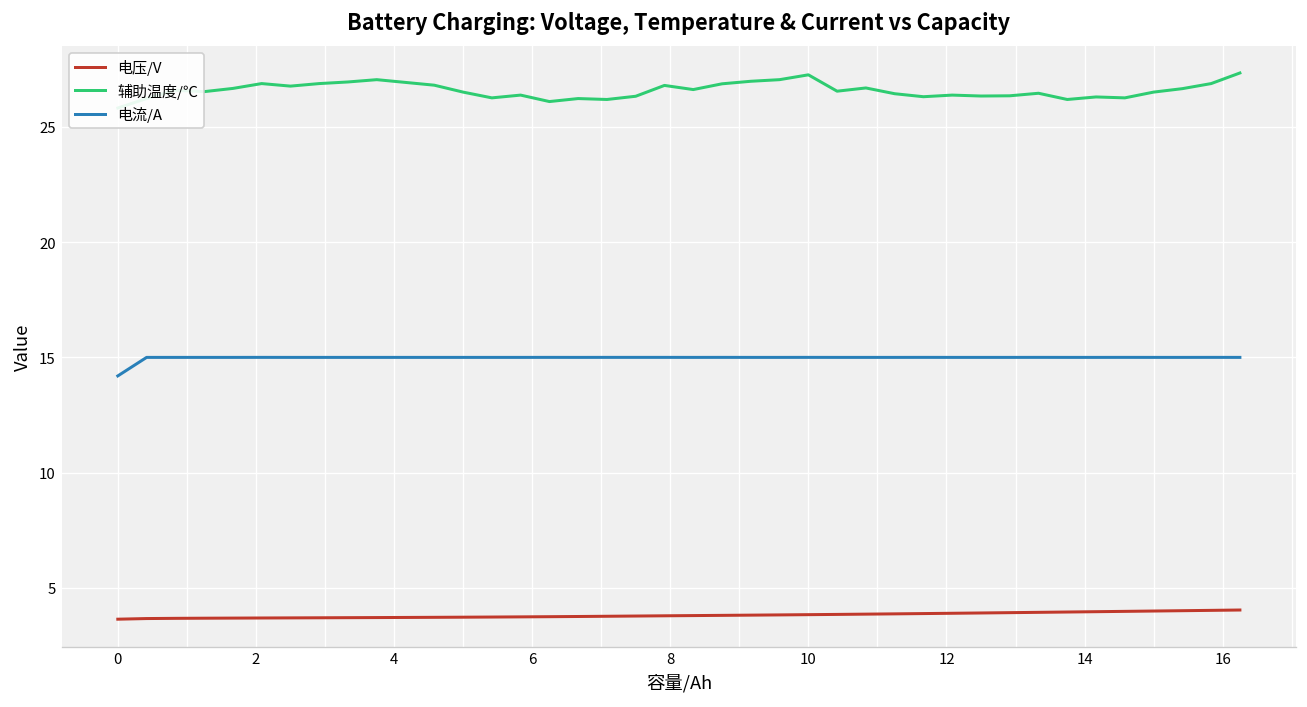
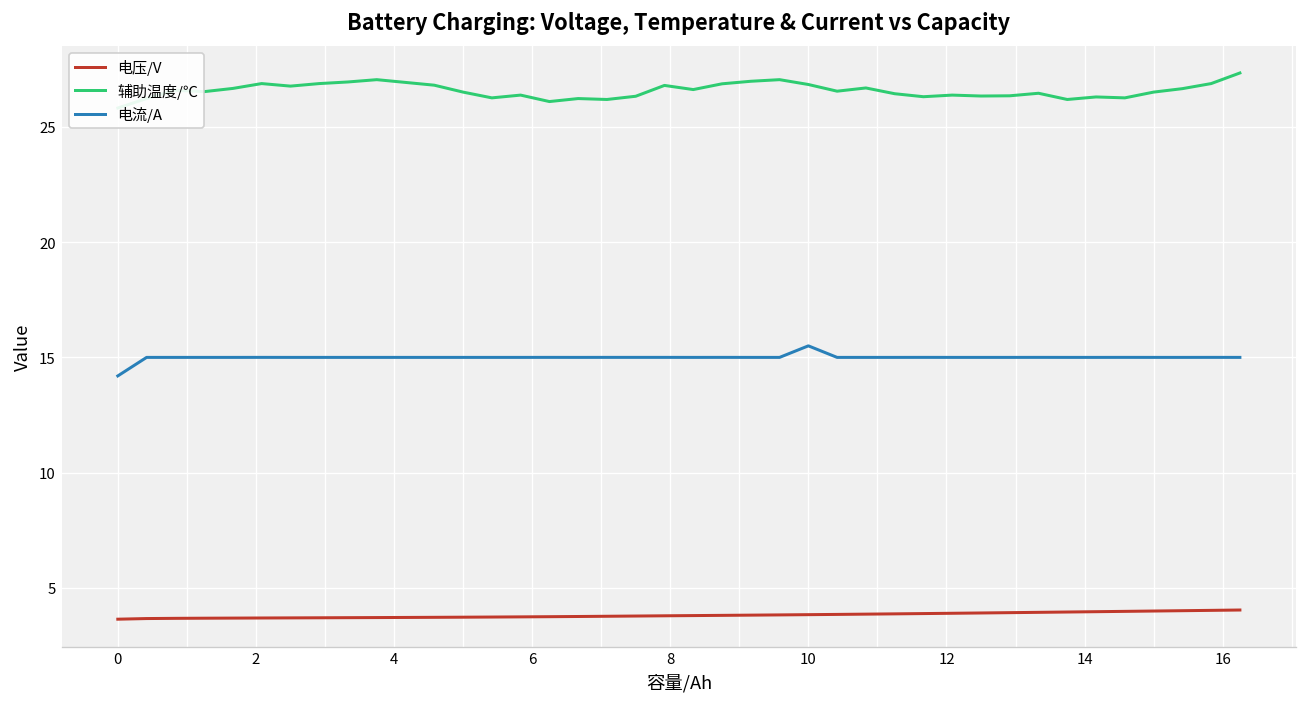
辅助温度/℃, 10: 27.3 -> 26.8
电流/A, 10: 15.0 -> 15.5
